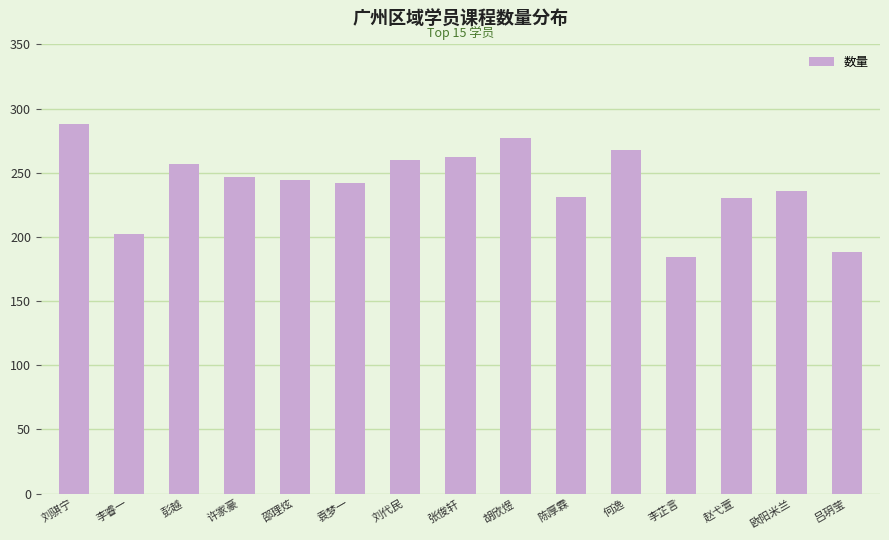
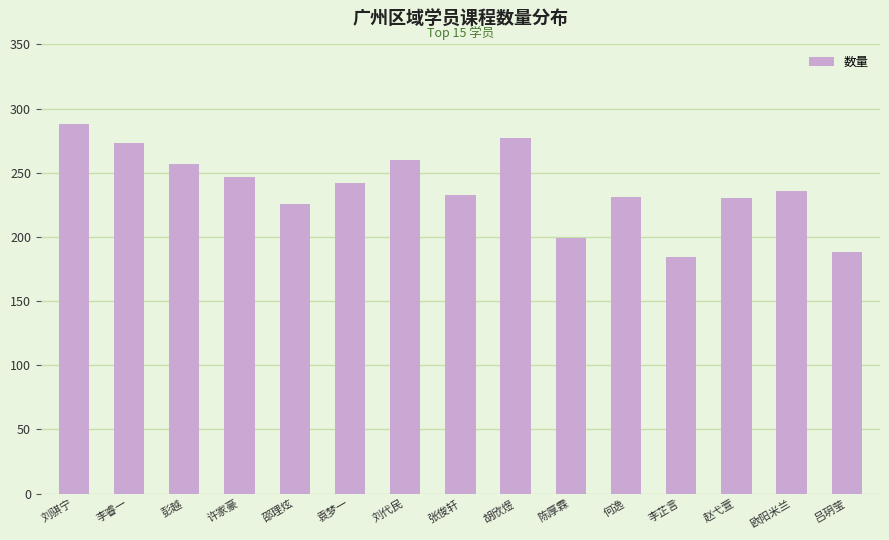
李睿一: 202 -> 273
邵理炫: 244 -> 226
张俊轩: 262 -> 233
陈厚霖: 231 -> 199
何逸: 268 -> 231
